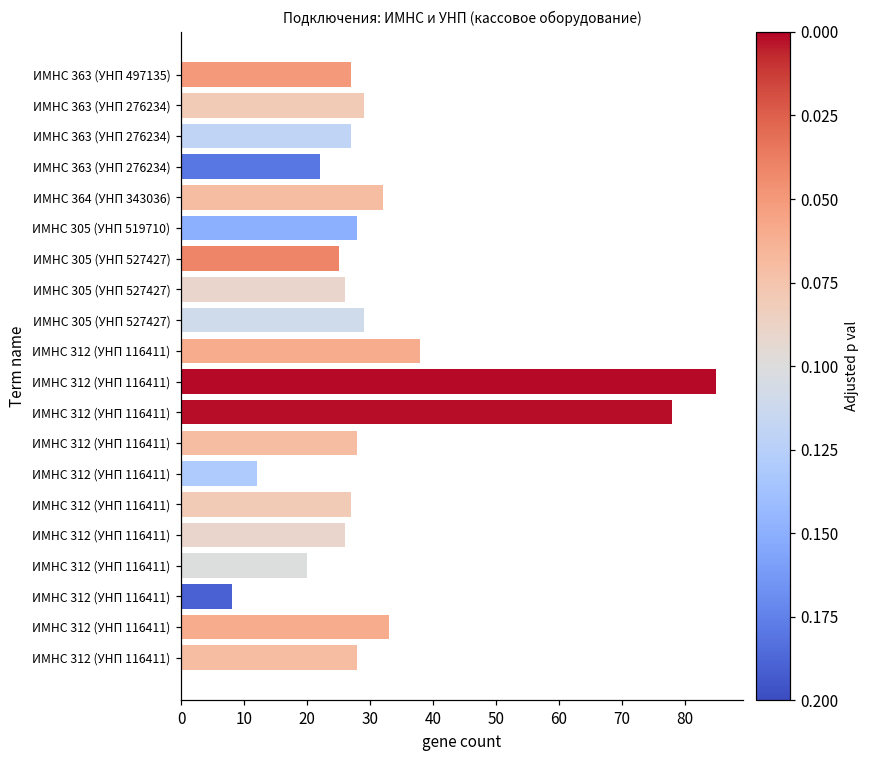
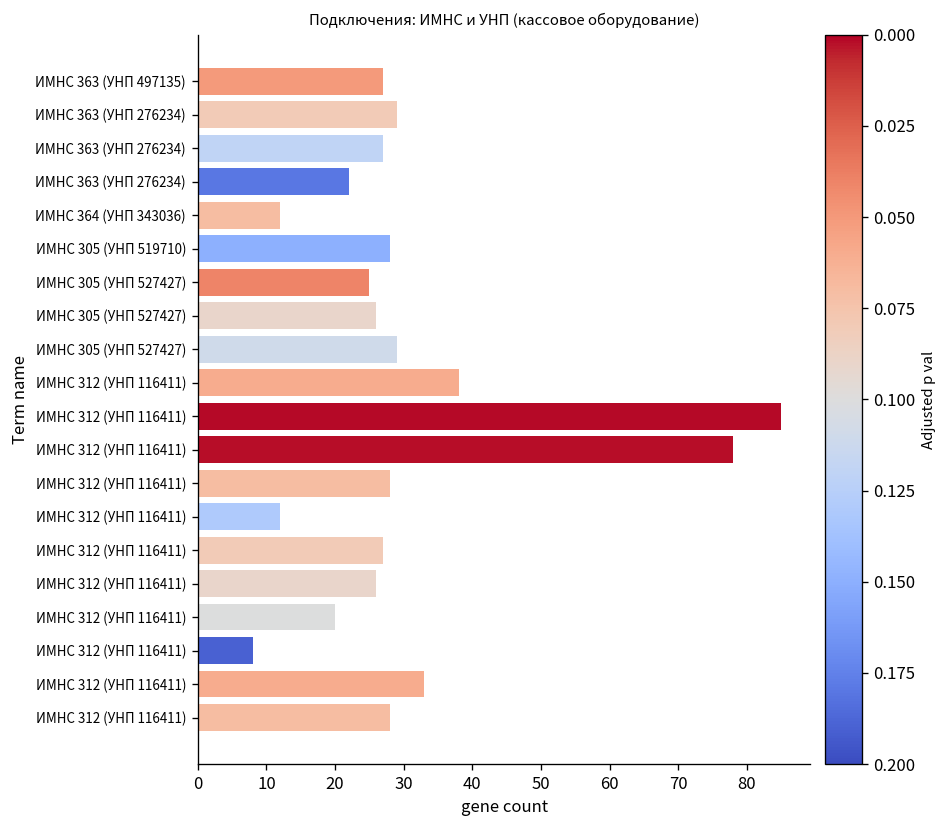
ИМНС 364 (УНП 343036): 32 -> 12
